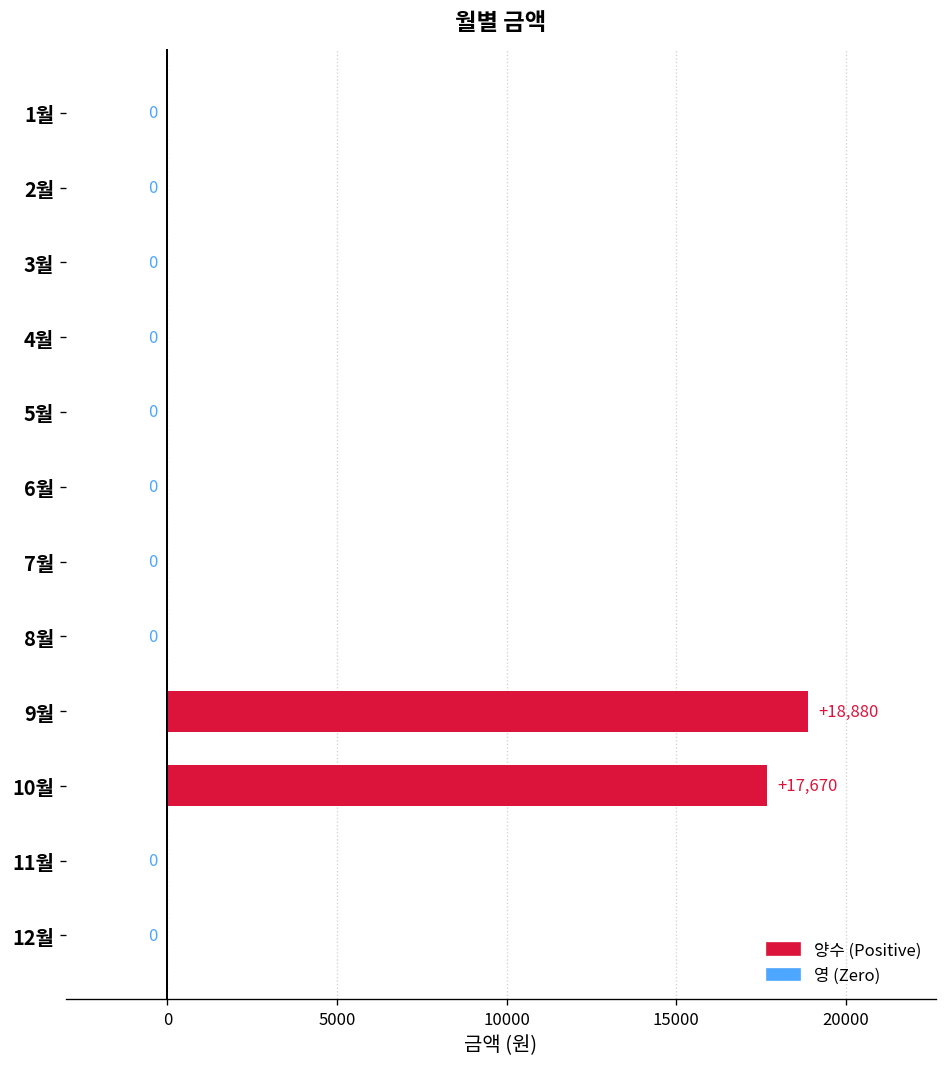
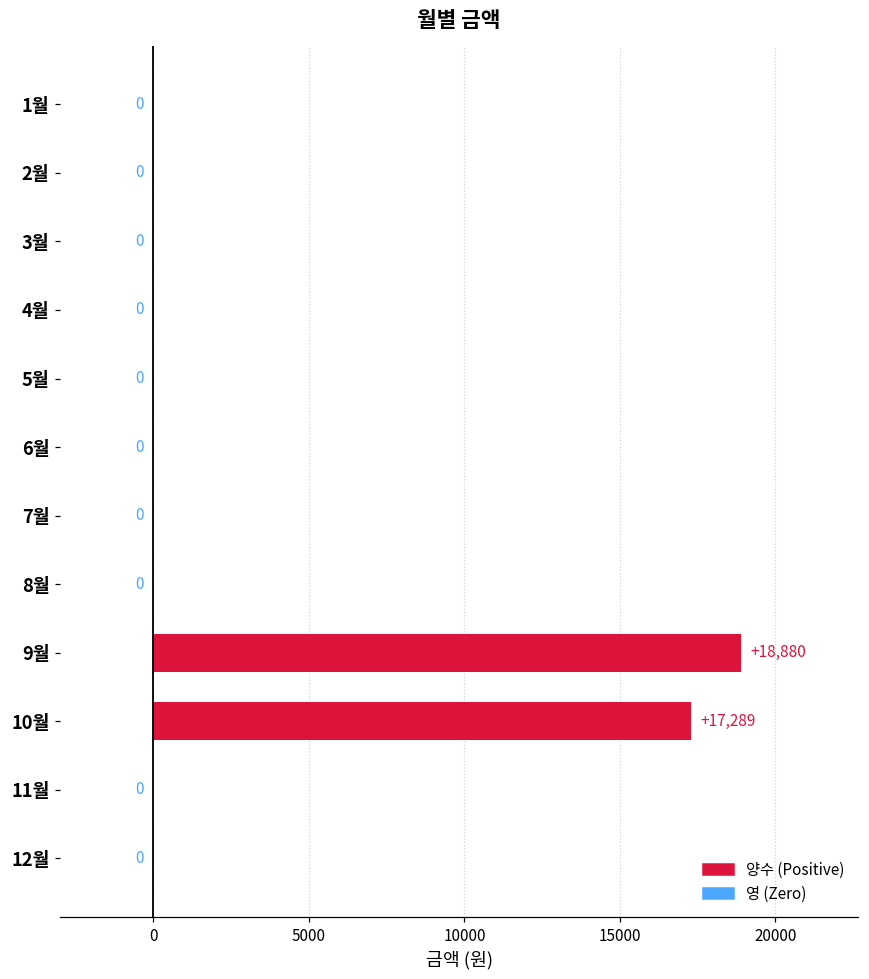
10월: +17,670 -> +17,289
